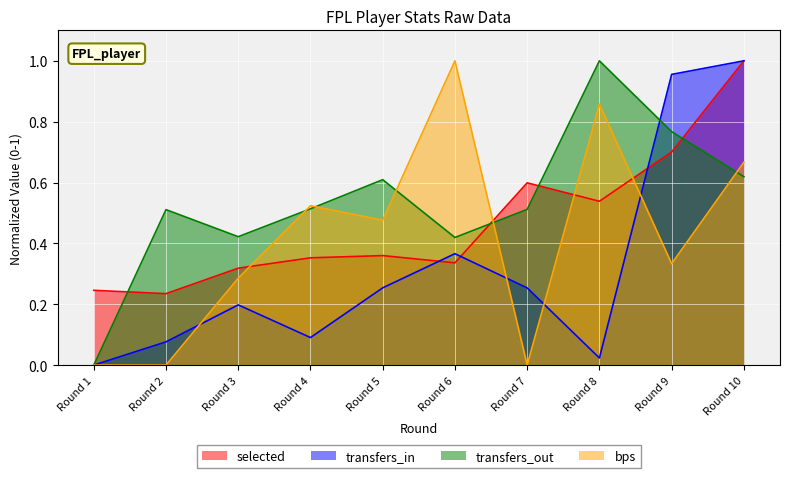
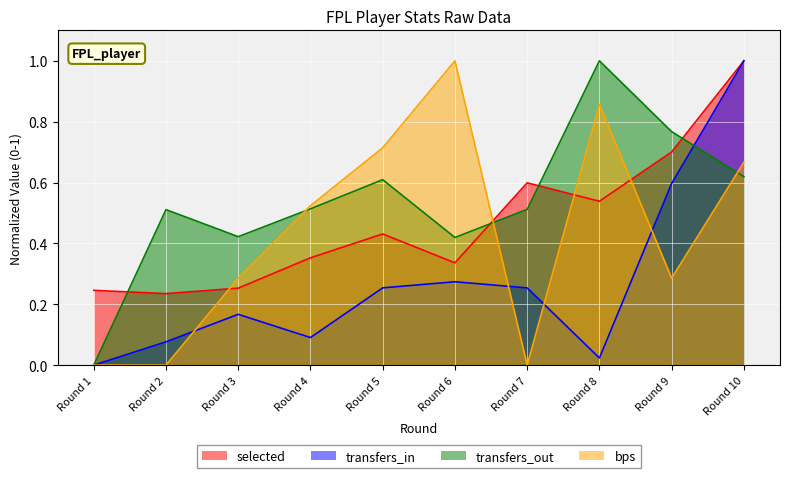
selected, Round 3: 0.32 -> 0.25
transfers_in, Round 3: 0.20 -> 0.17
selected, Round 5: 0.36 -> 0.43
bps, Round 5: 0.48 -> 0.71
transfers_in, Round 6: 0.37 -> 0.27
transfers_in, Round 9: 0.96 -> 0.60
bps, Round 9: 0.33 -> 0.29
